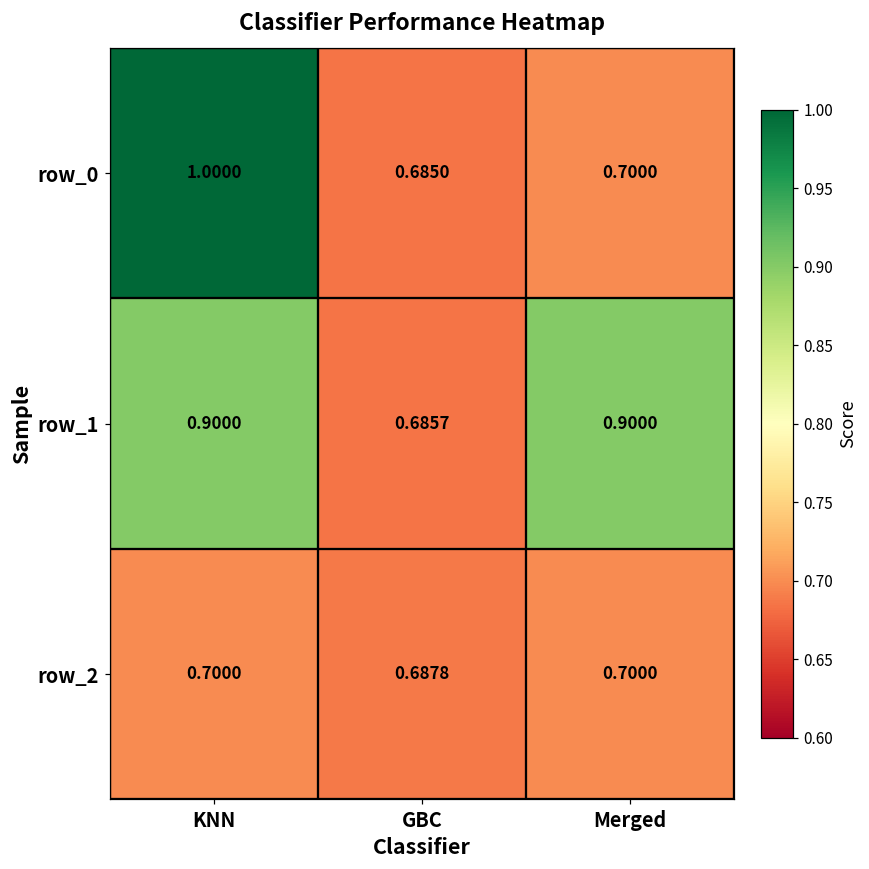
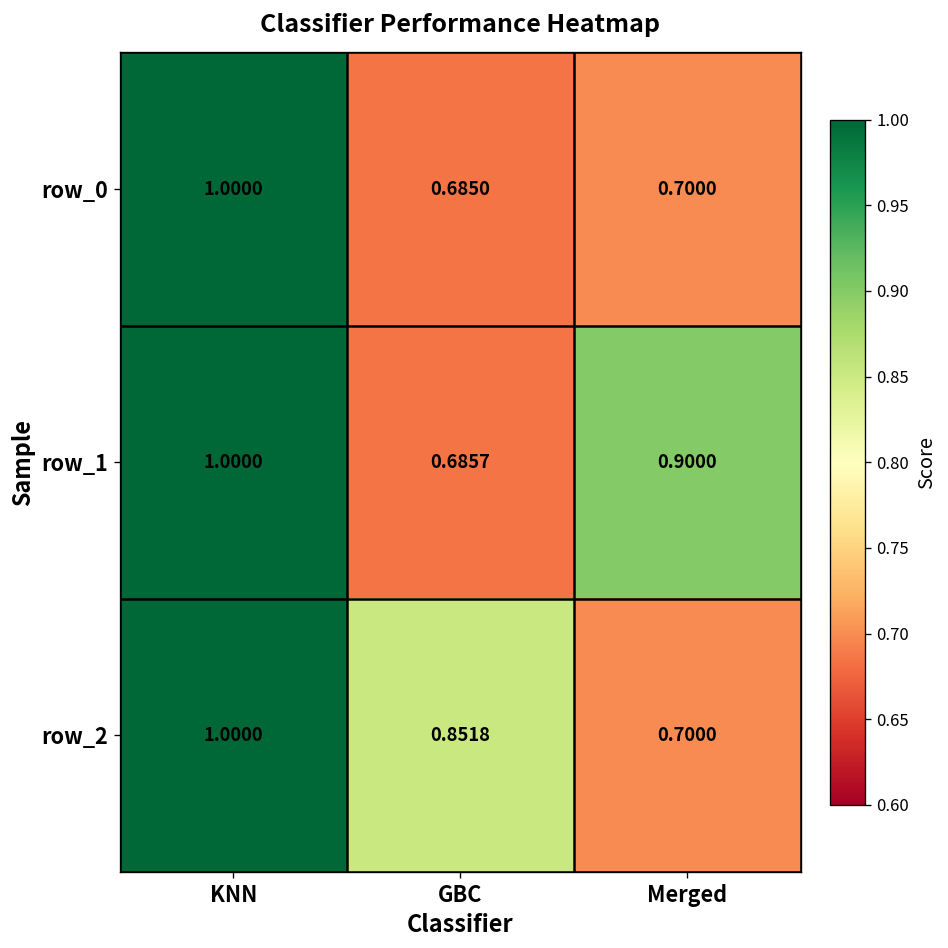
row_1, KNN: 0.9000 -> 1.0000
row_2, KNN: 0.7000 -> 1.0000
row_2, GBC: 0.6878 -> 0.8518
